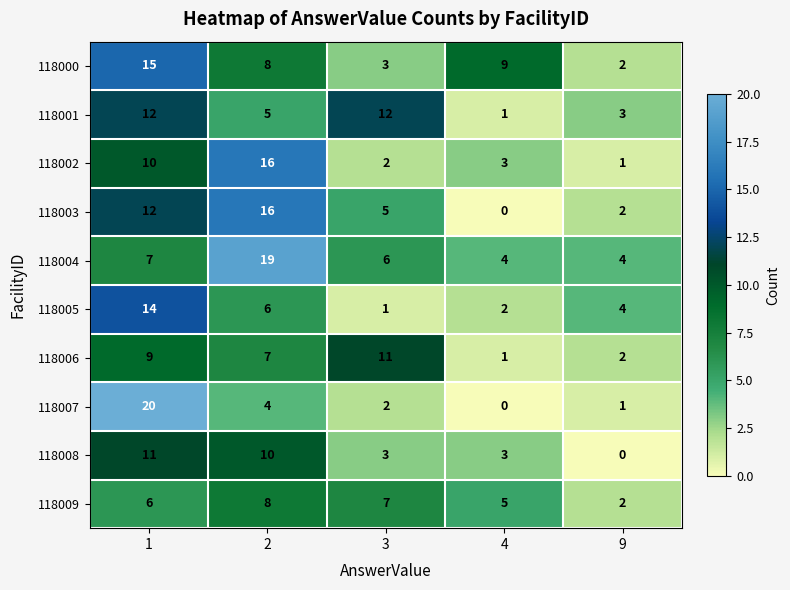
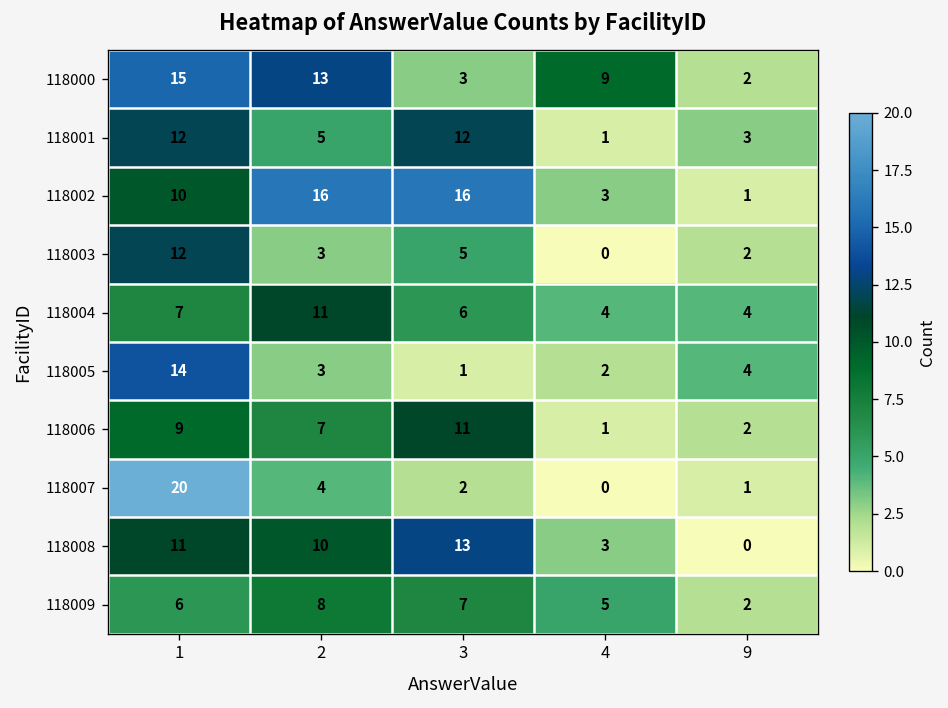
118000, 2: 8 -> 13
118002, 3: 2 -> 16
118003, 2: 16 -> 3
118004, 2: 19 -> 11
118005, 2: 6 -> 3
118008, 3: 3 -> 13
